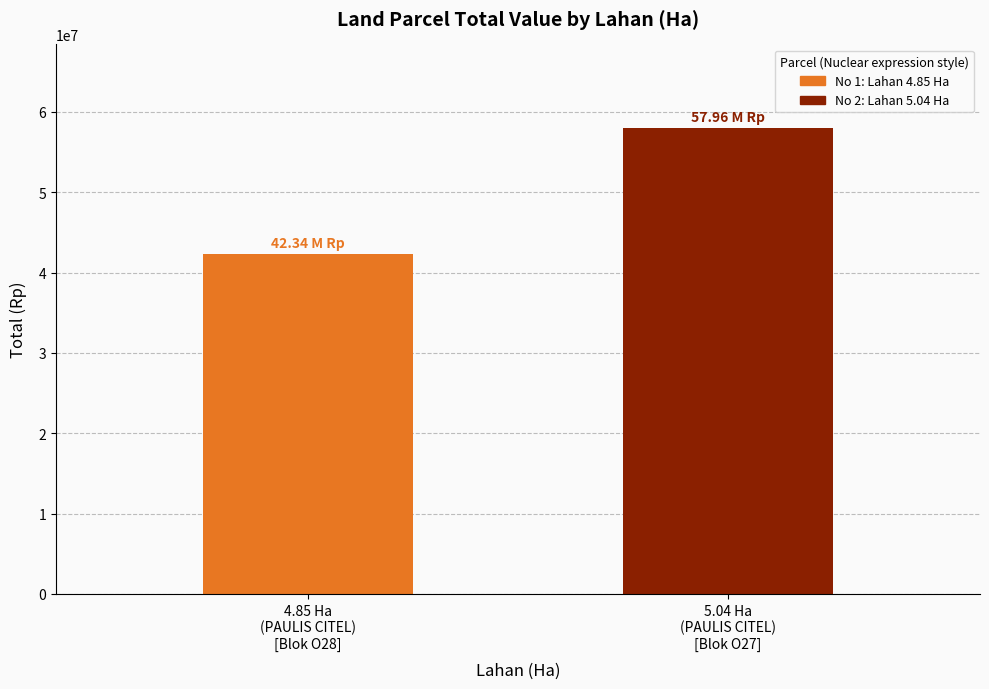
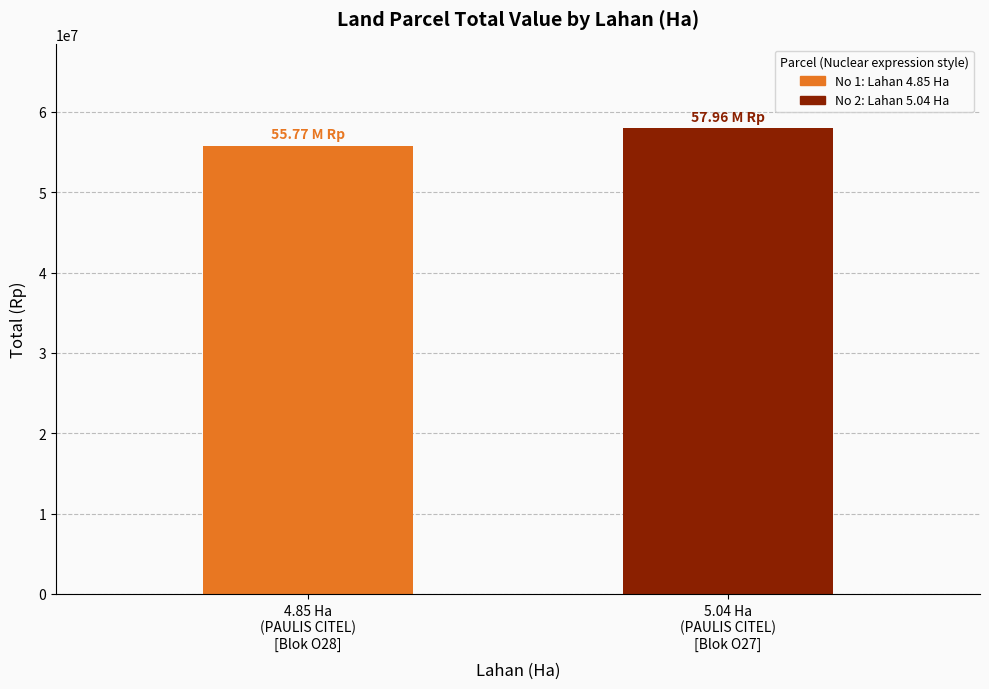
4.85 Ha (PAULIS CITEL) [Blok O28]: 42.34 -> 55.77
